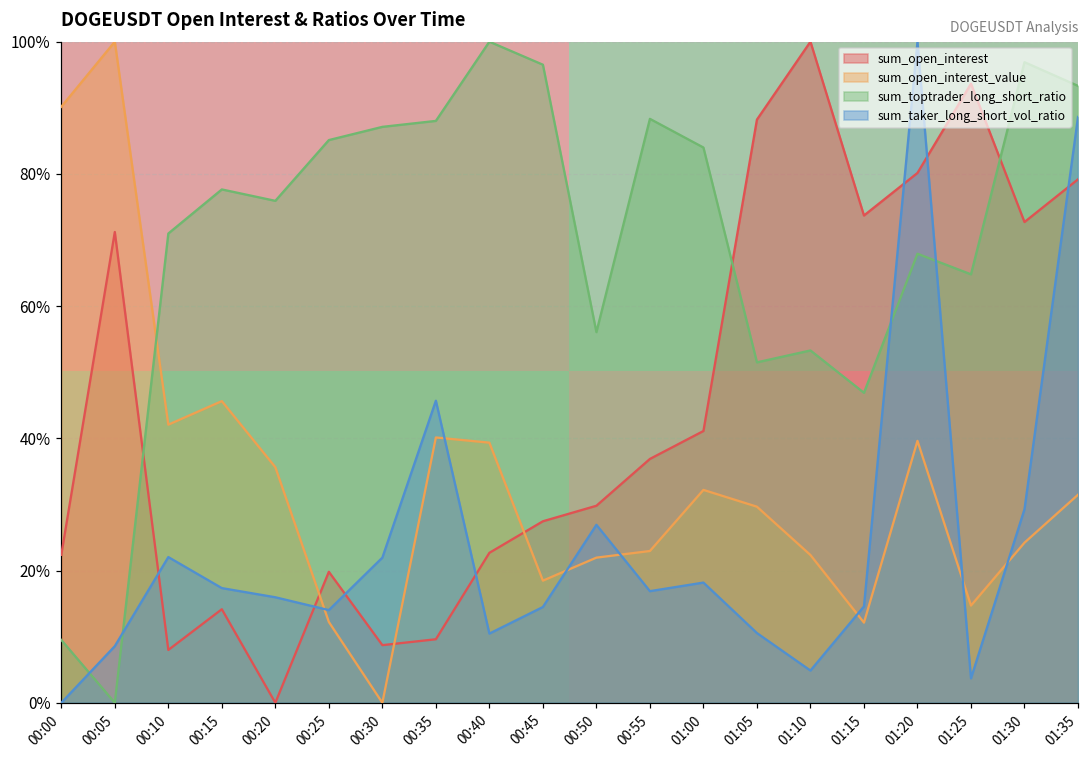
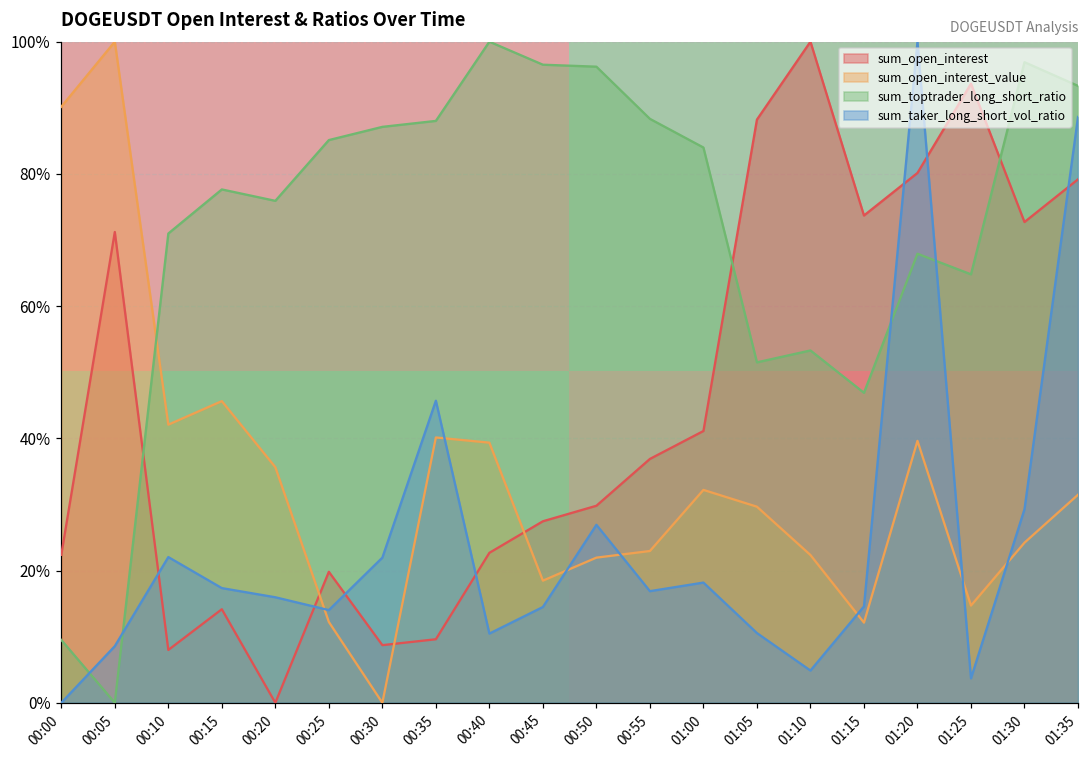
sum_toptrader_long_short_ratio, 00:50: 56% -> 96%
